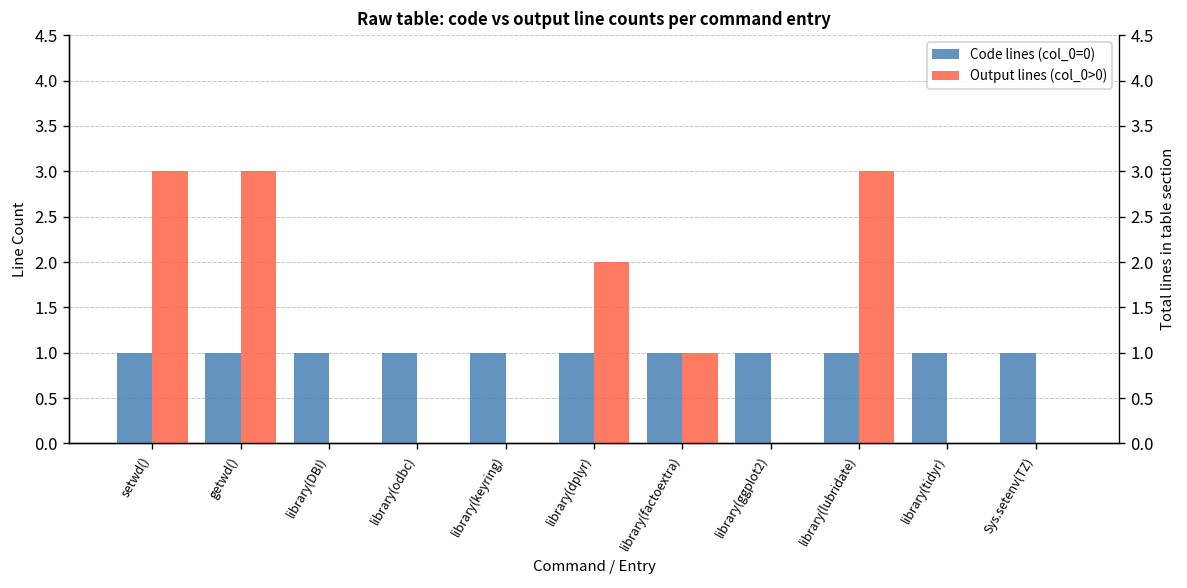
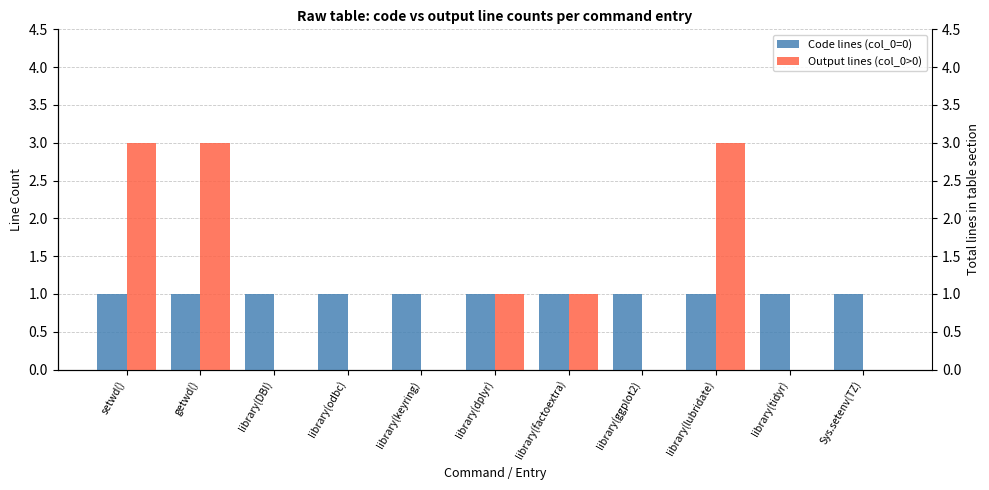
Output lines (col_0>0), library(dplyr): 2 -> 1
